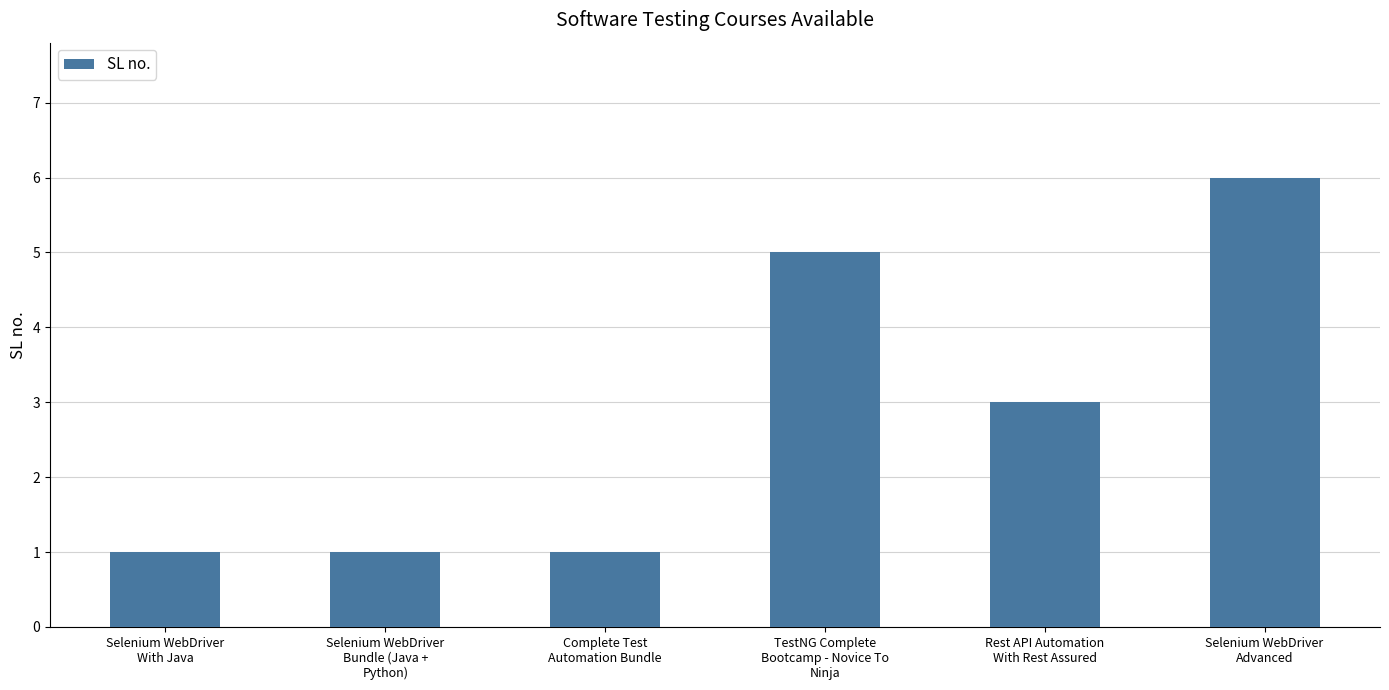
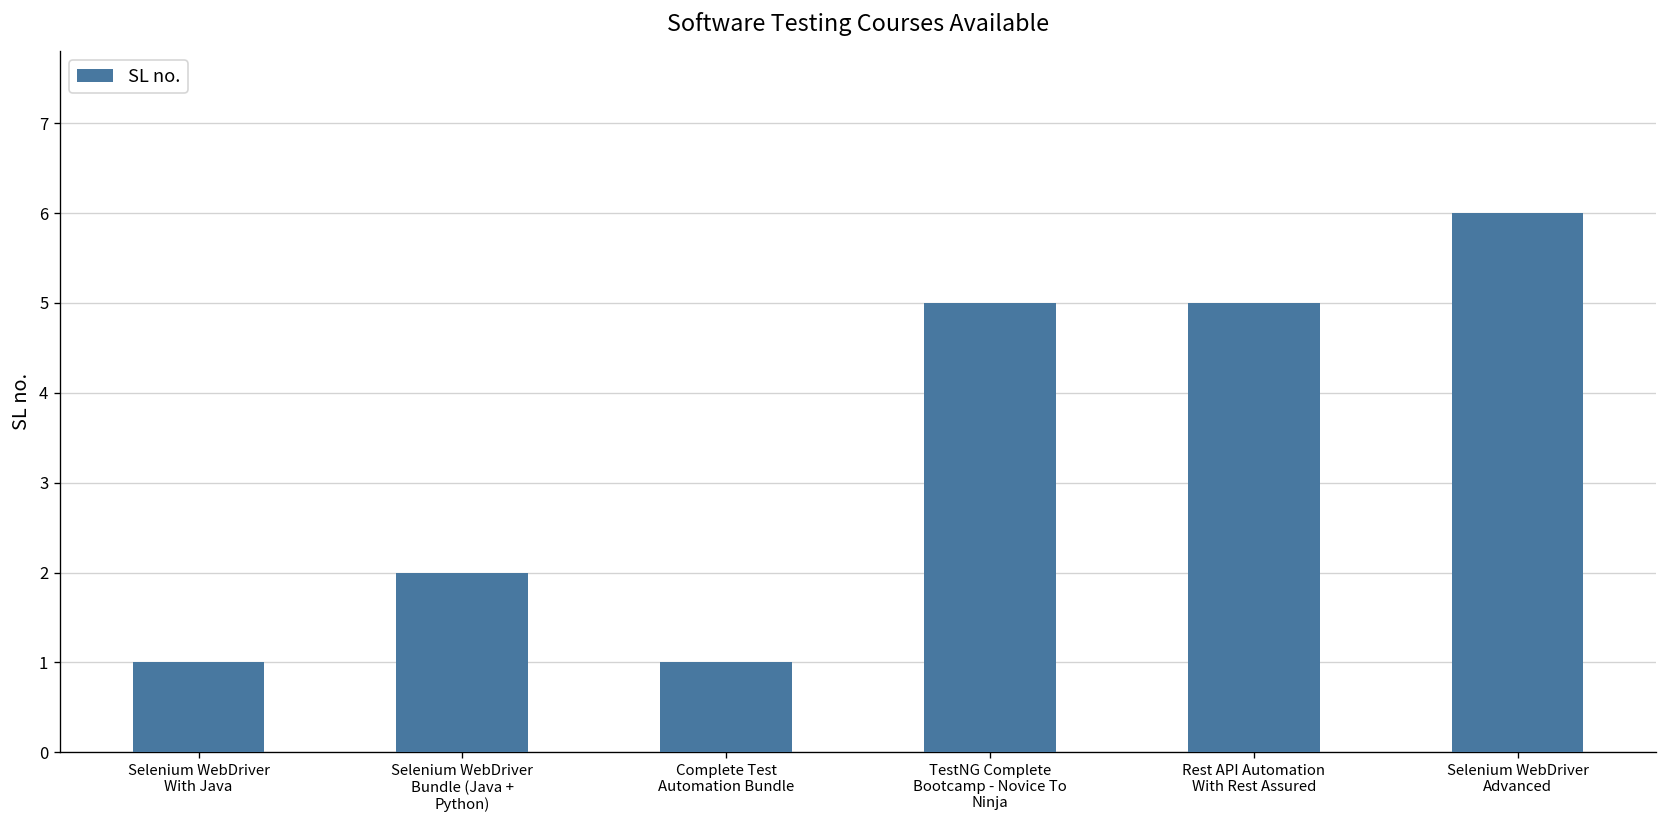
Selenium WebDriver Bundle (Java + Python): 1 -> 2
Rest API Automation With Rest Assured: 3 -> 5
